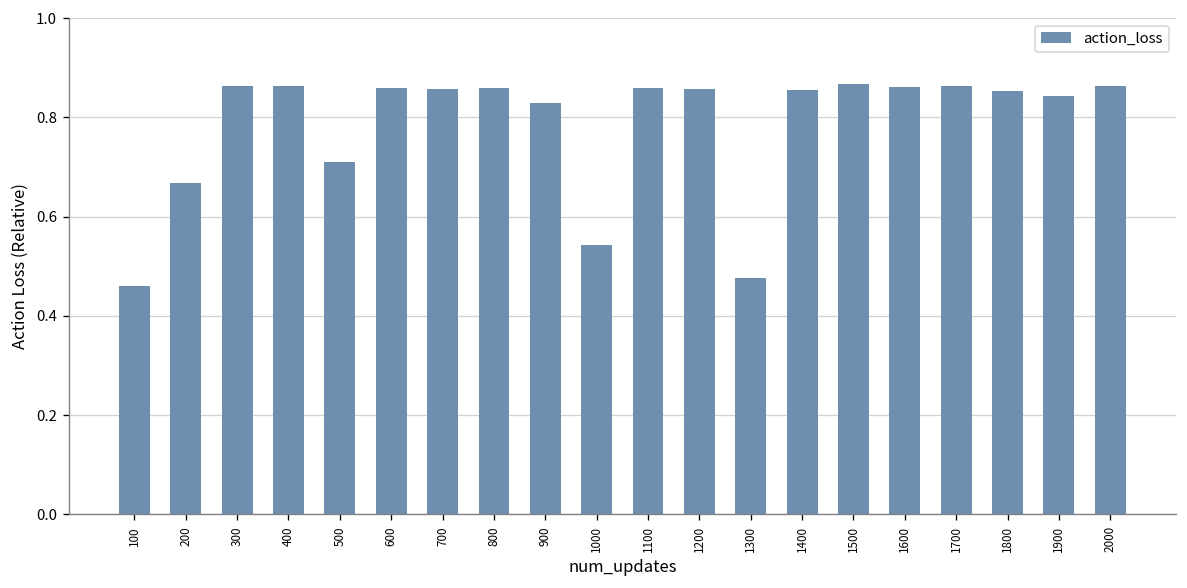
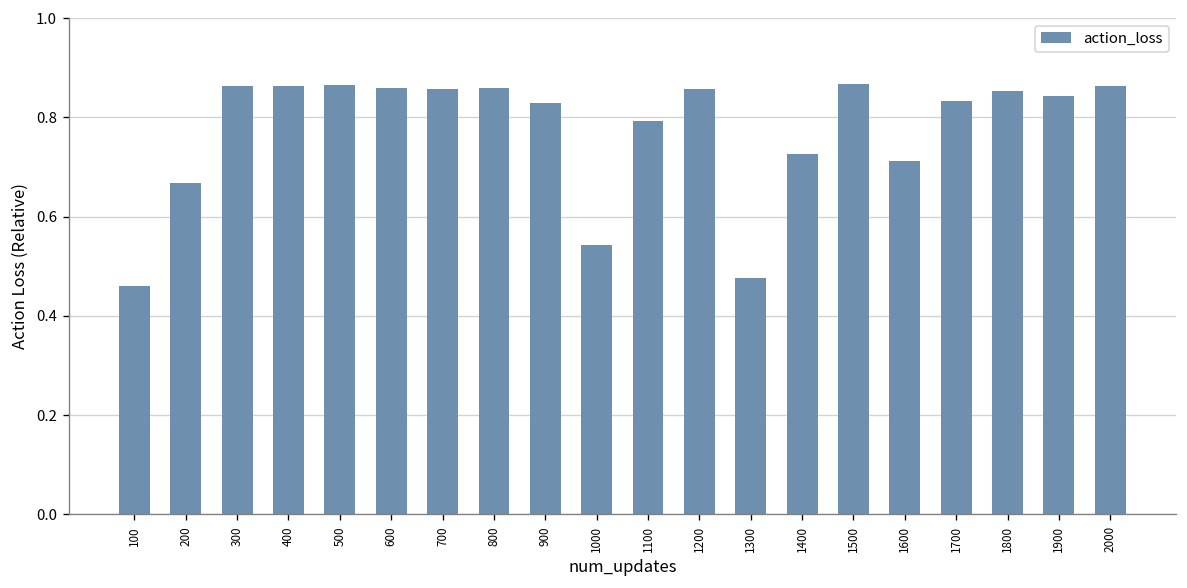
500: 0.71 -> 0.86
1100: 0.86 -> 0.79
1400: 0.85 -> 0.73
1600: 0.86 -> 0.71
1700: 0.86 -> 0.83
